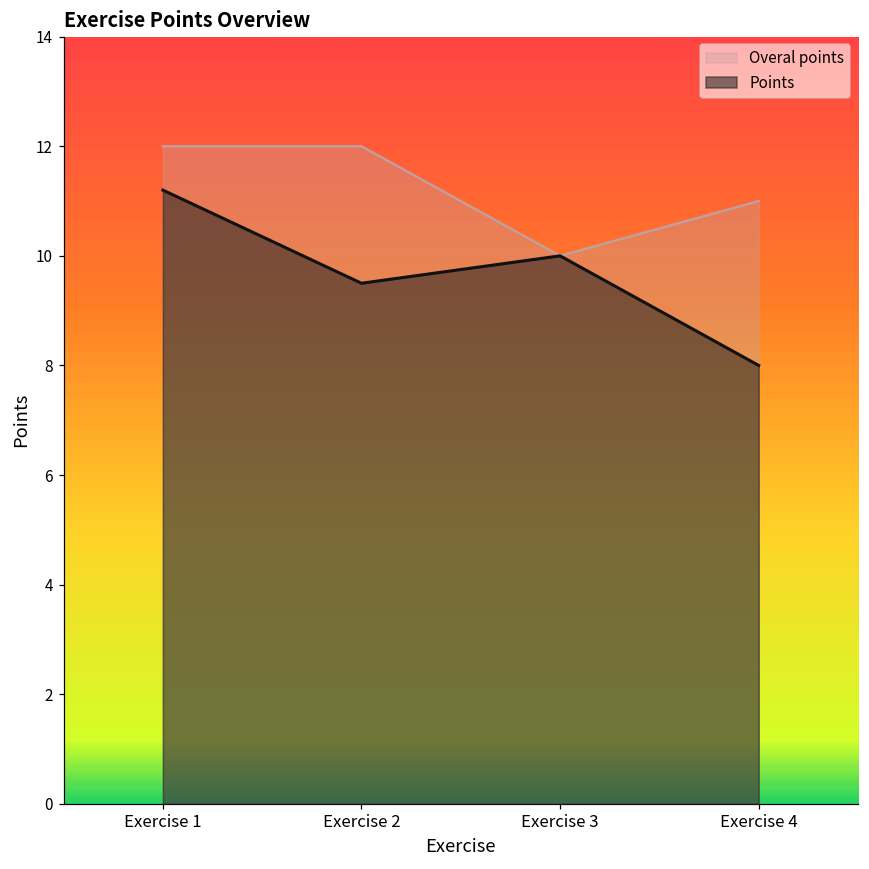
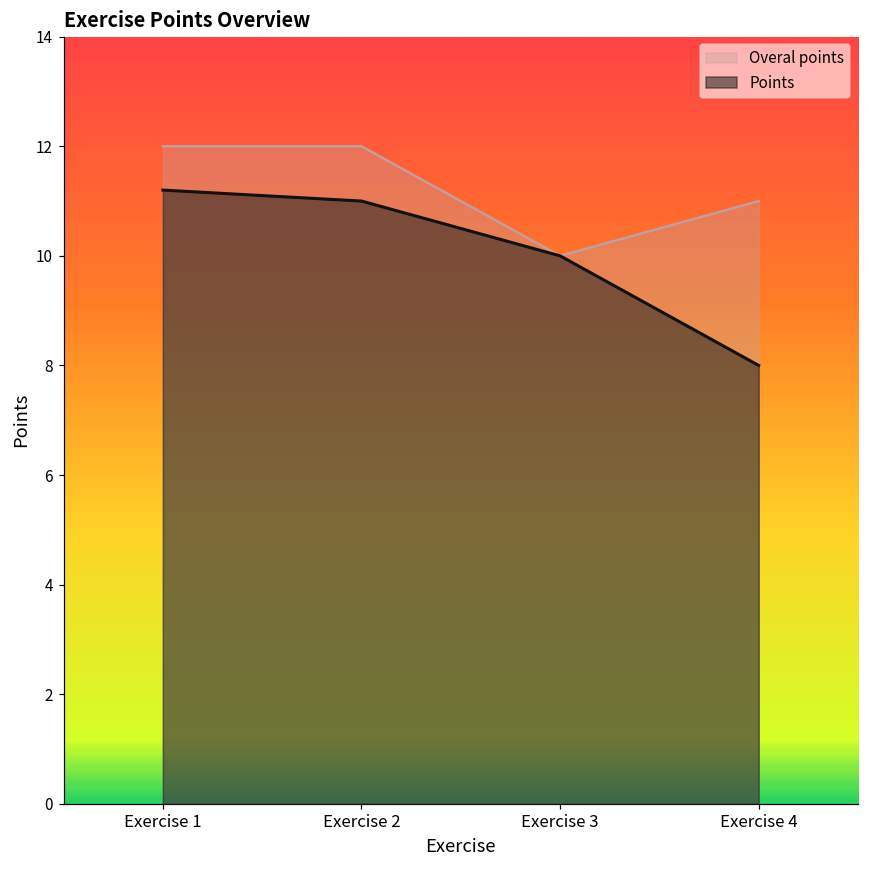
Points, Exercise 2: 9.5 -> 11.0
